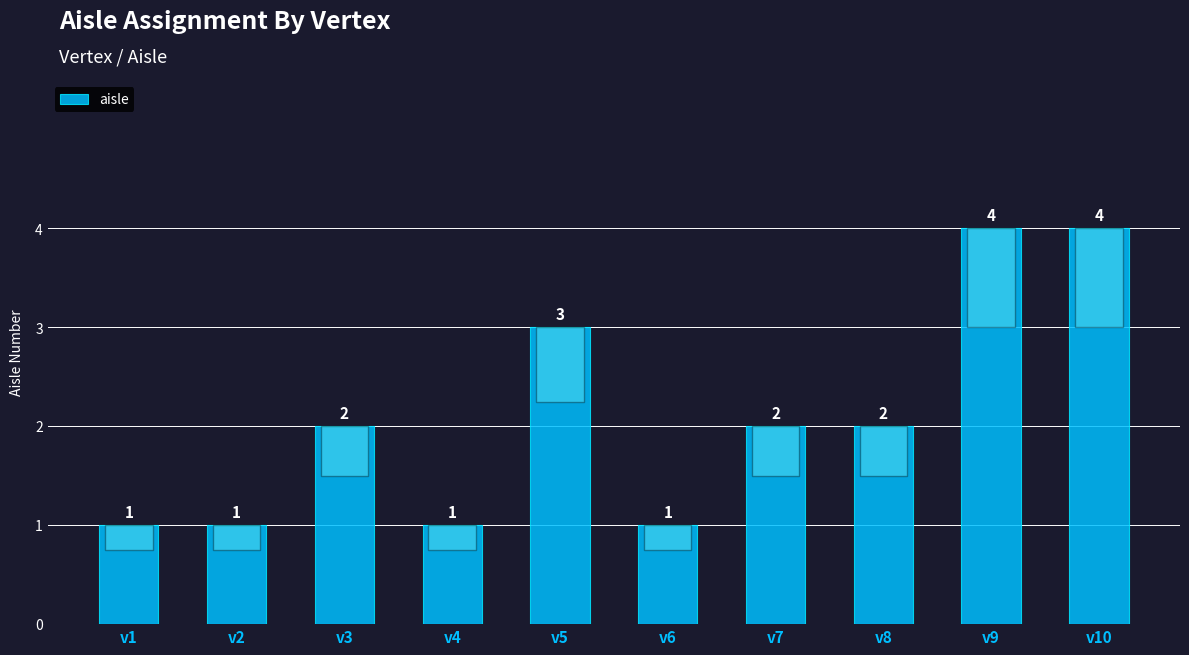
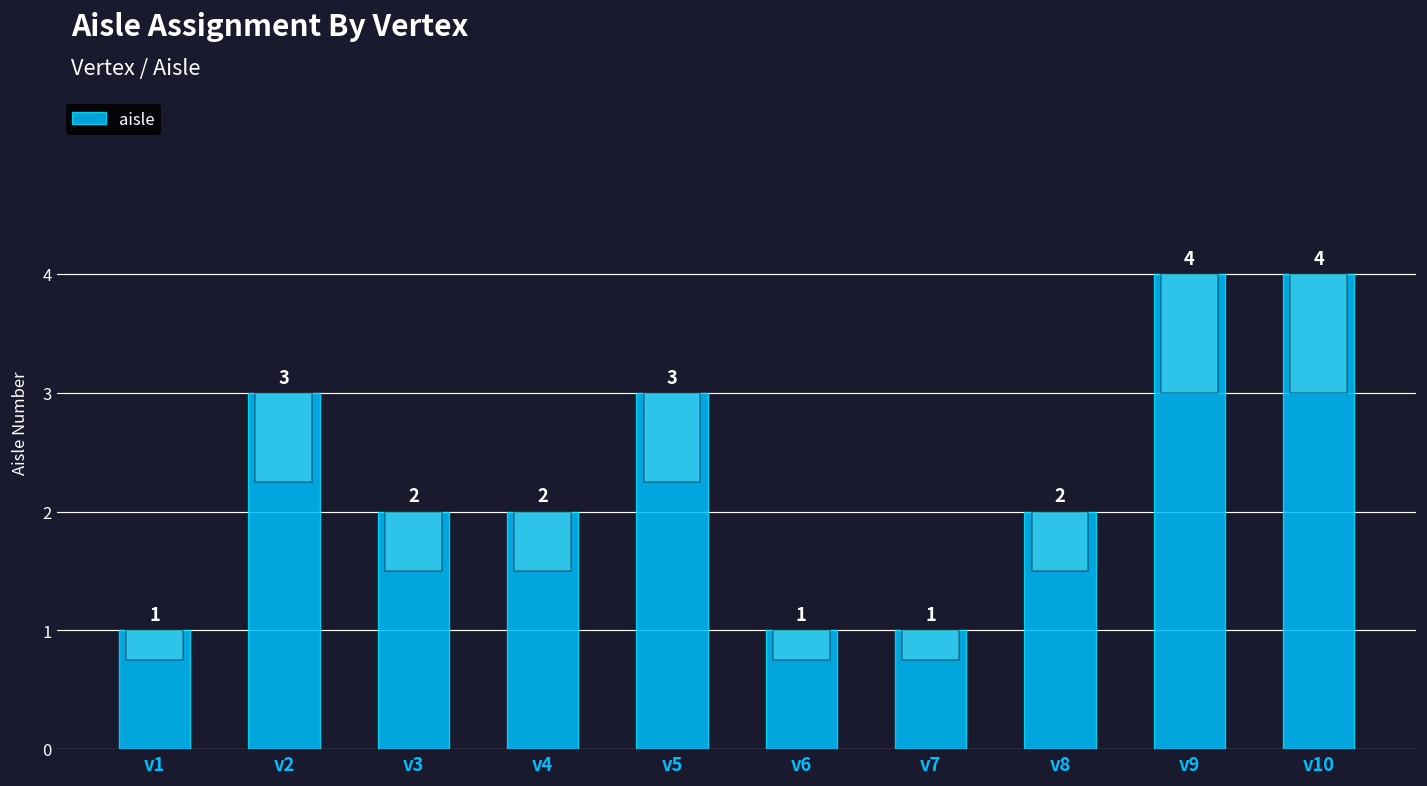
v2: 1 -> 3
v4: 1 -> 2
v7: 2 -> 1
